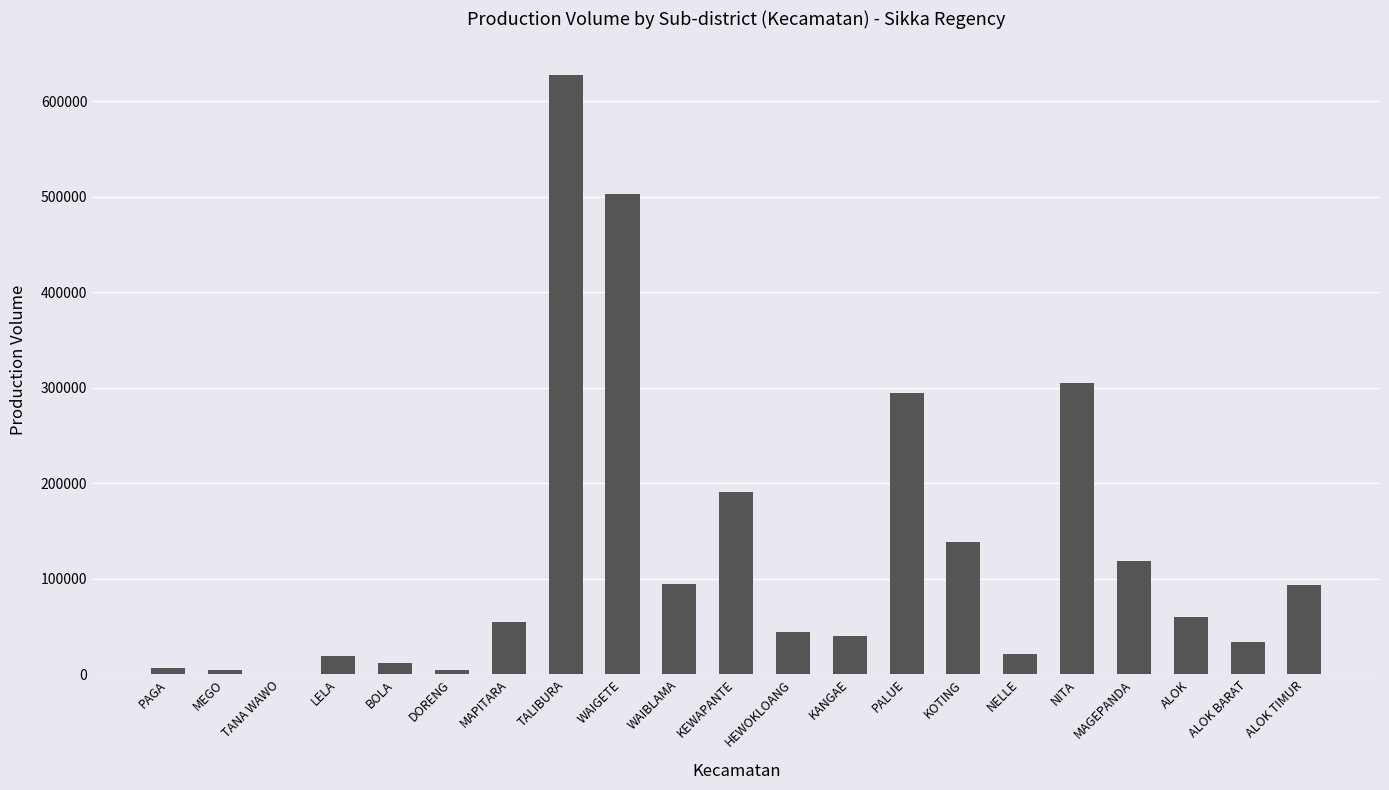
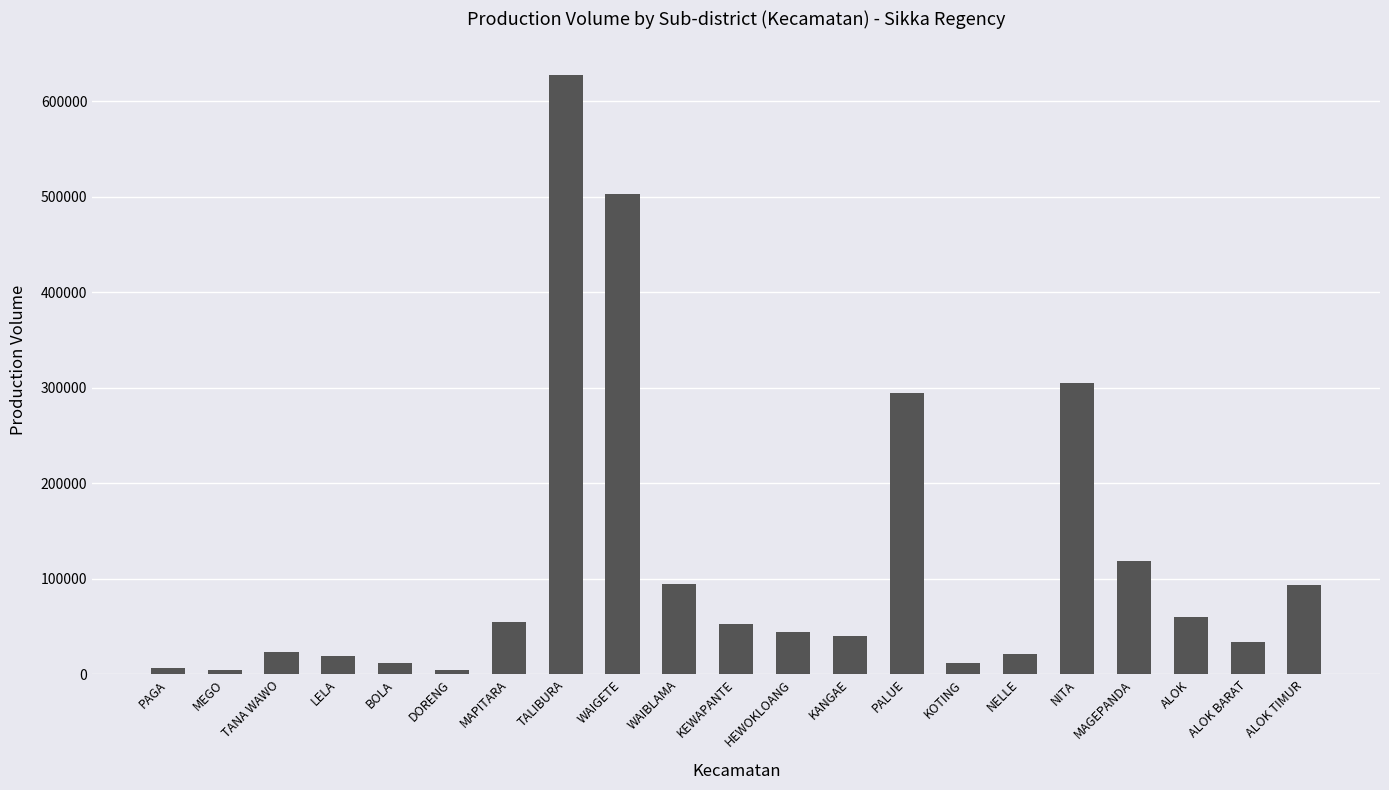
TANA WAWO: 0 -> 20000
KEWAPANTE: 190000 -> 50000
KOTING: 140000 -> 10000
